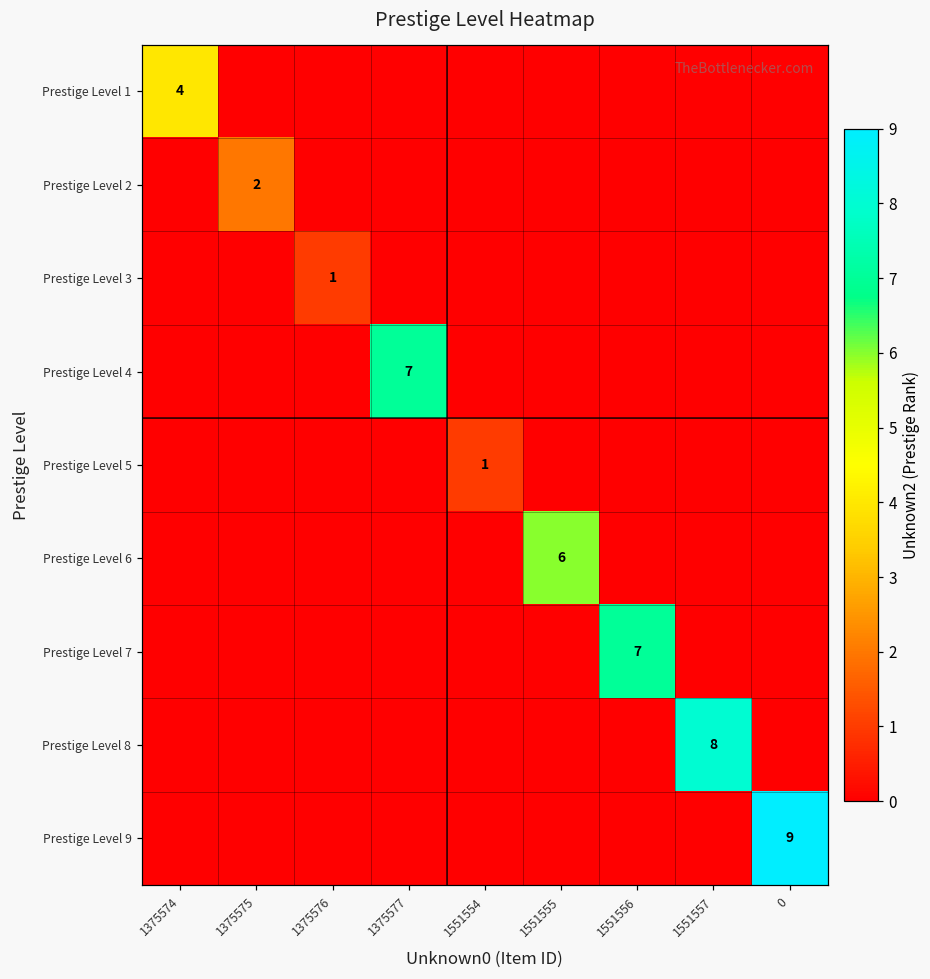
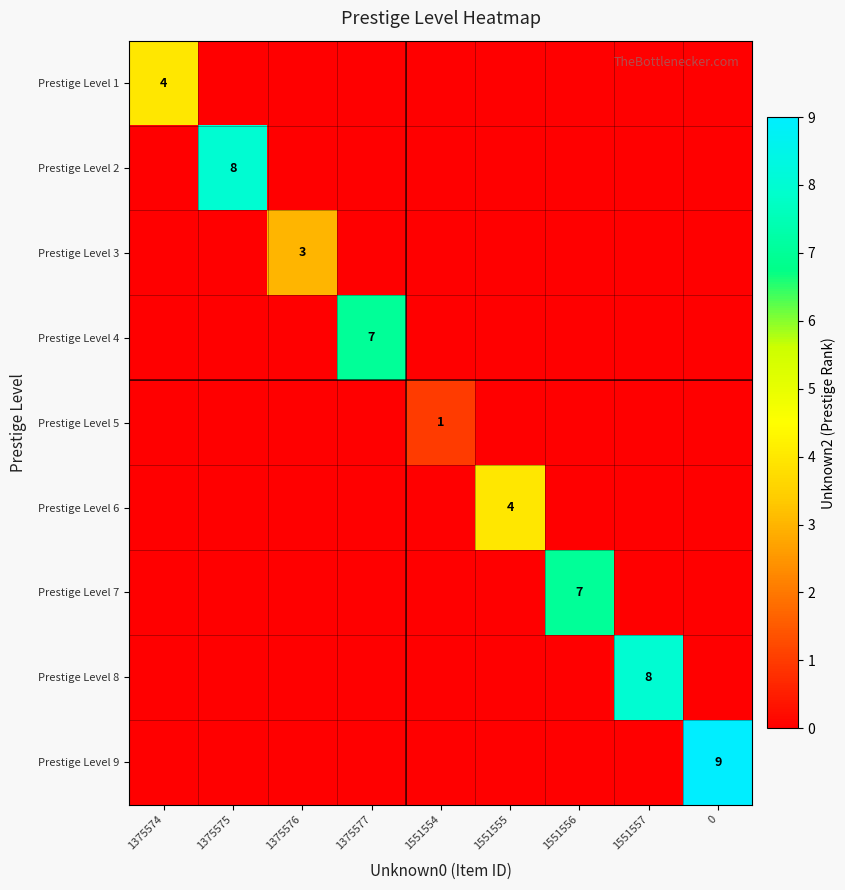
Prestige Level 2, 1375575: 2 -> 8
Prestige Level 3, 1375576: 1 -> 3
Prestige Level 6, 1551555: 6 -> 4
